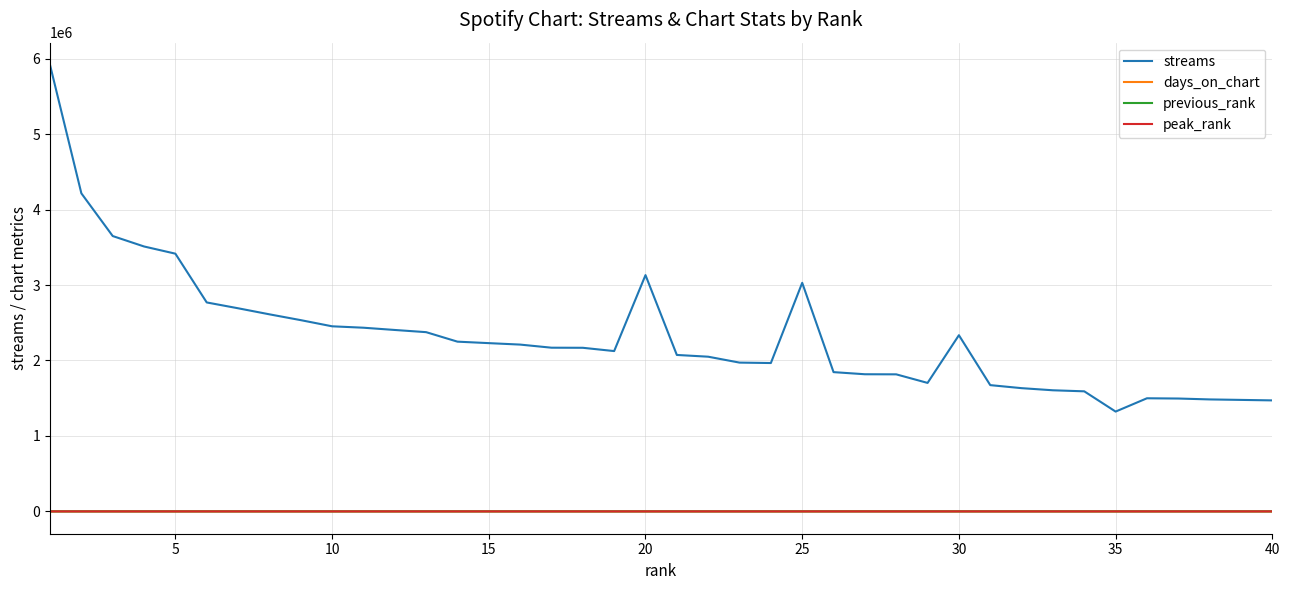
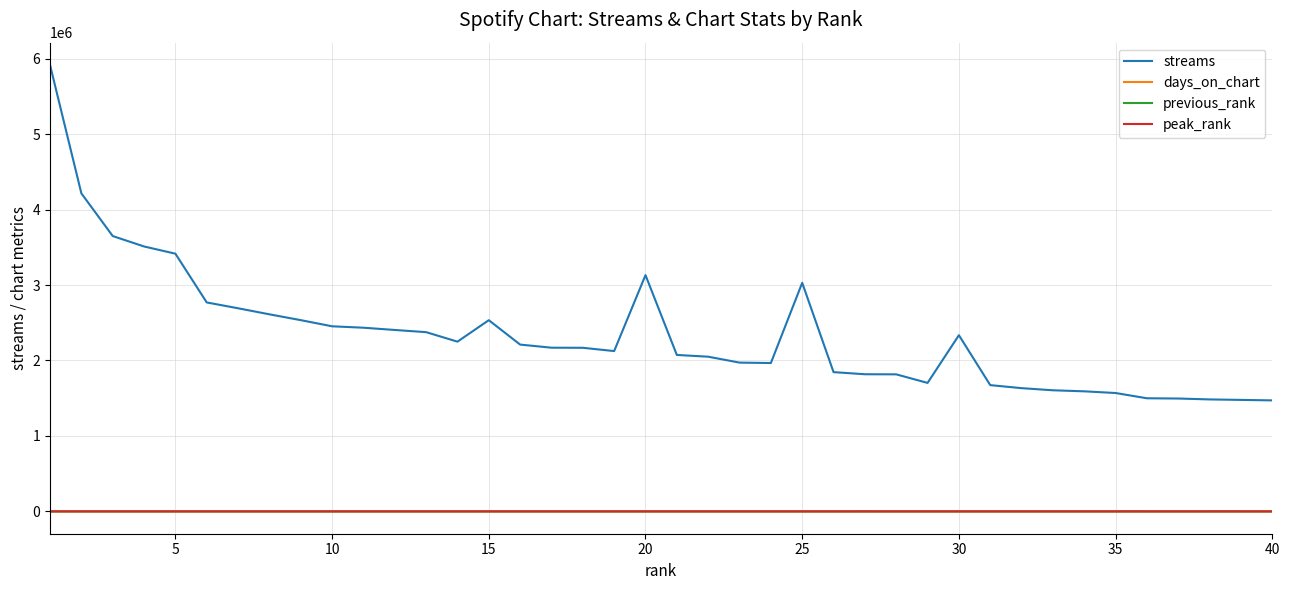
streams, 15: 2200000 -> 2500000
streams, 35: 1300000 -> 1600000
